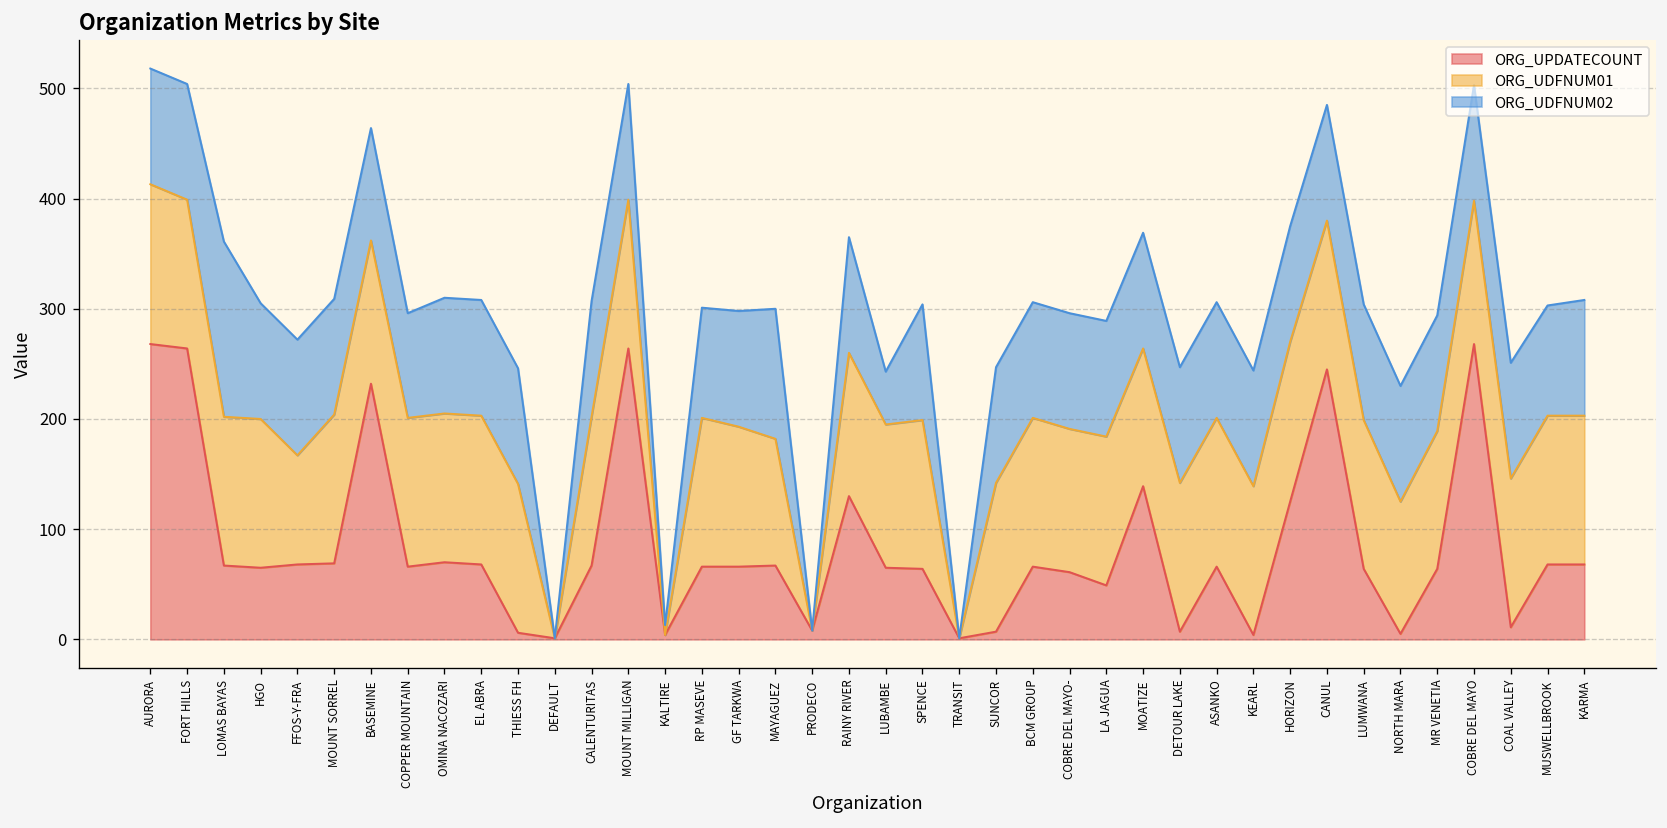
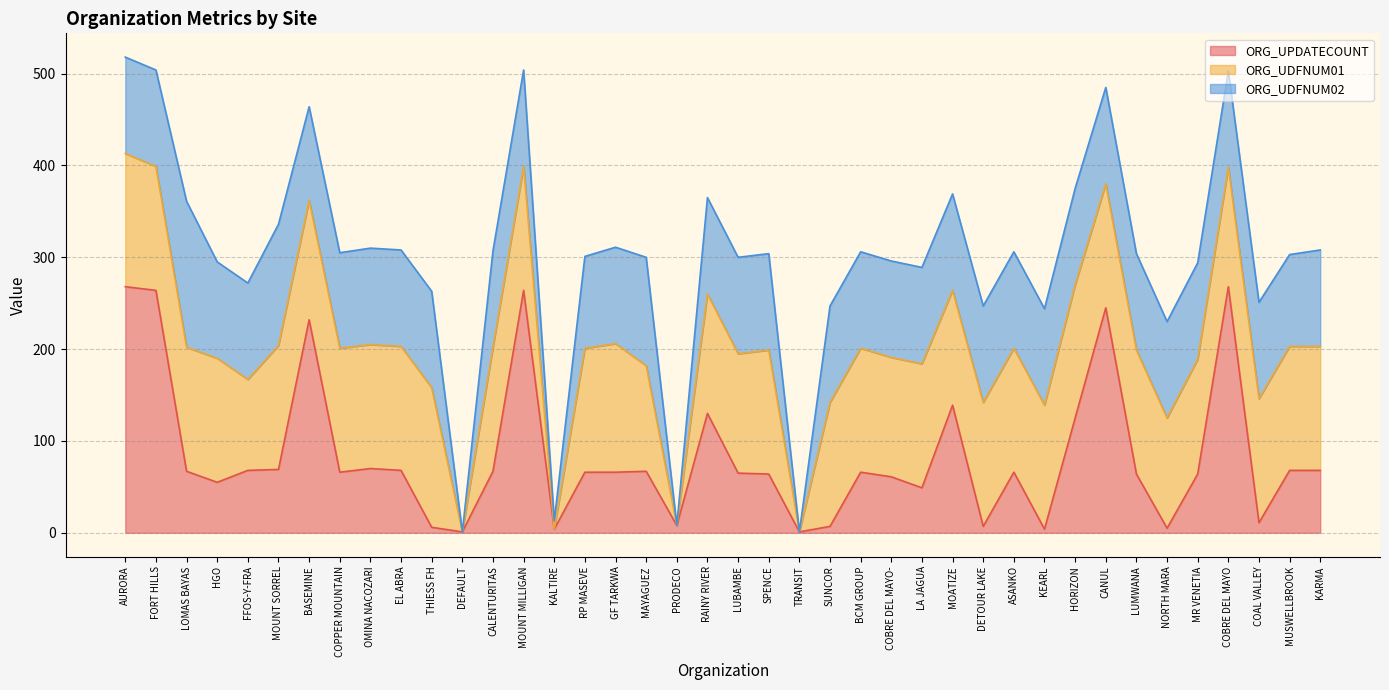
ORG_UPDATECOUNT, HGO: 70 -> 60
ORG_UDFNUM02, MOUNT SORREL: 110 -> 130
ORG_UDFNUM02, COPPER MOUNTAIN: 95 -> 104
ORG_UDFNUM01, THIESS FH: 140 -> 150
ORG_UDFNUM01, GF TARKWA: 130 -> 140
ORG_UDFNUM02, LUBAMBE: 50 -> 110
